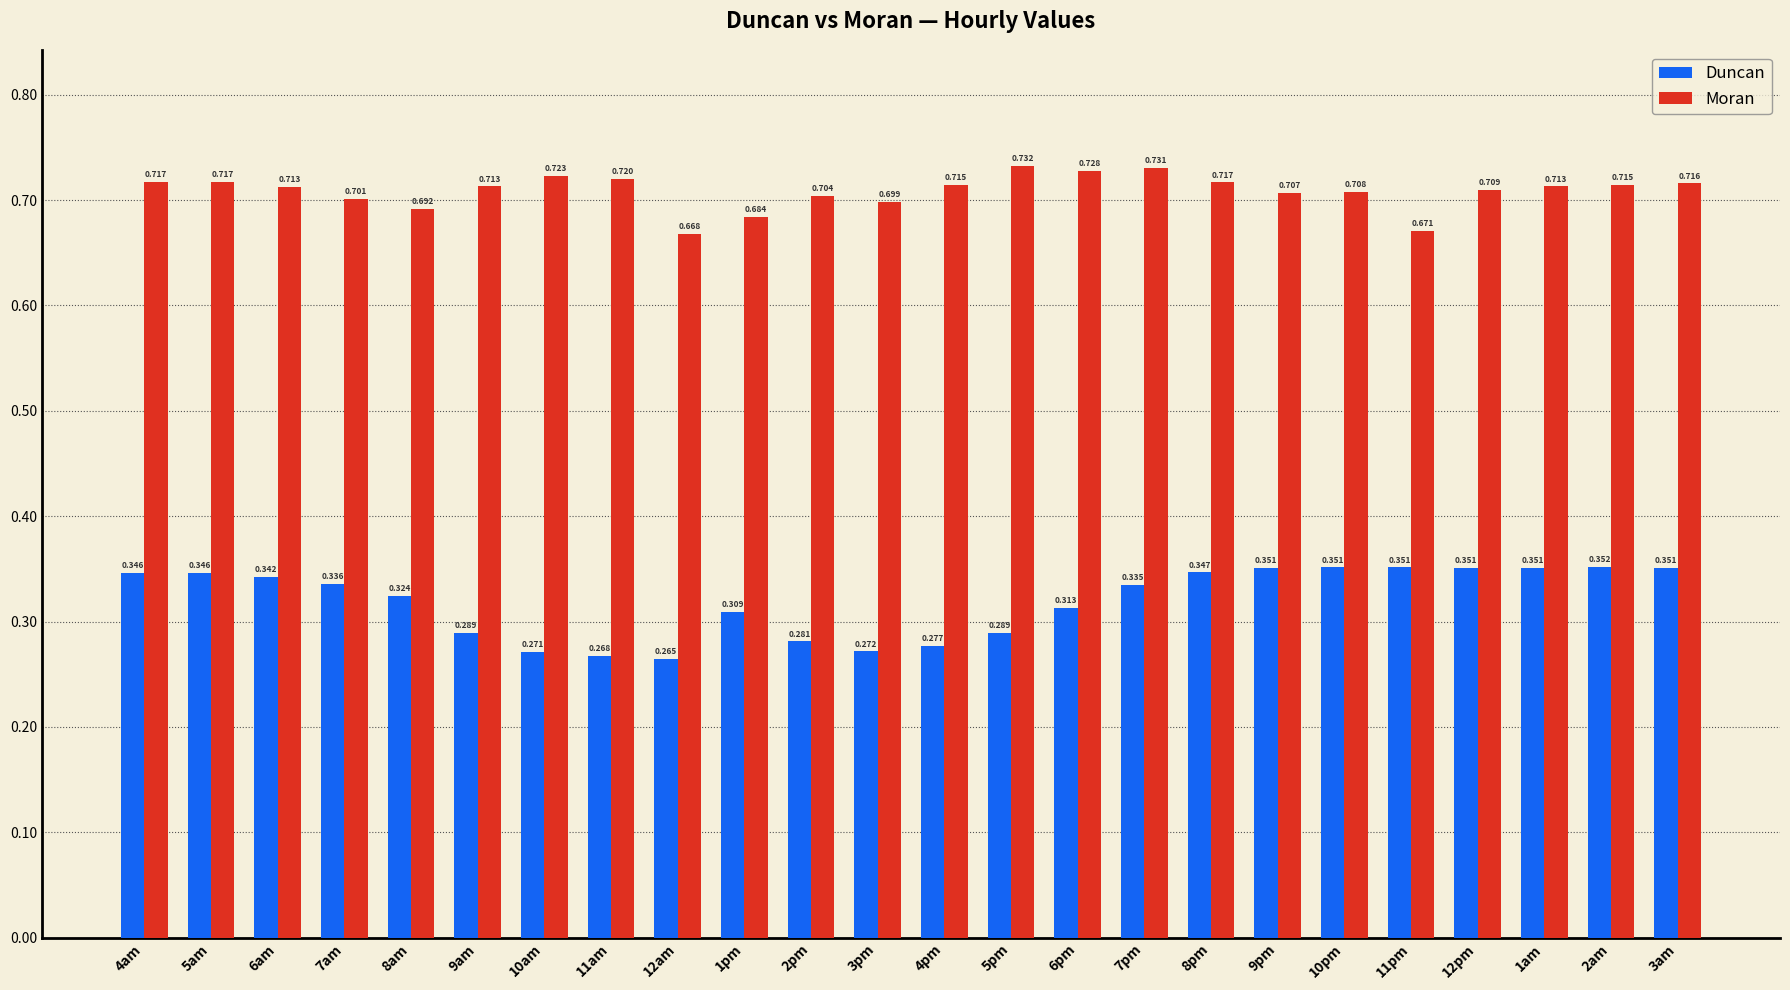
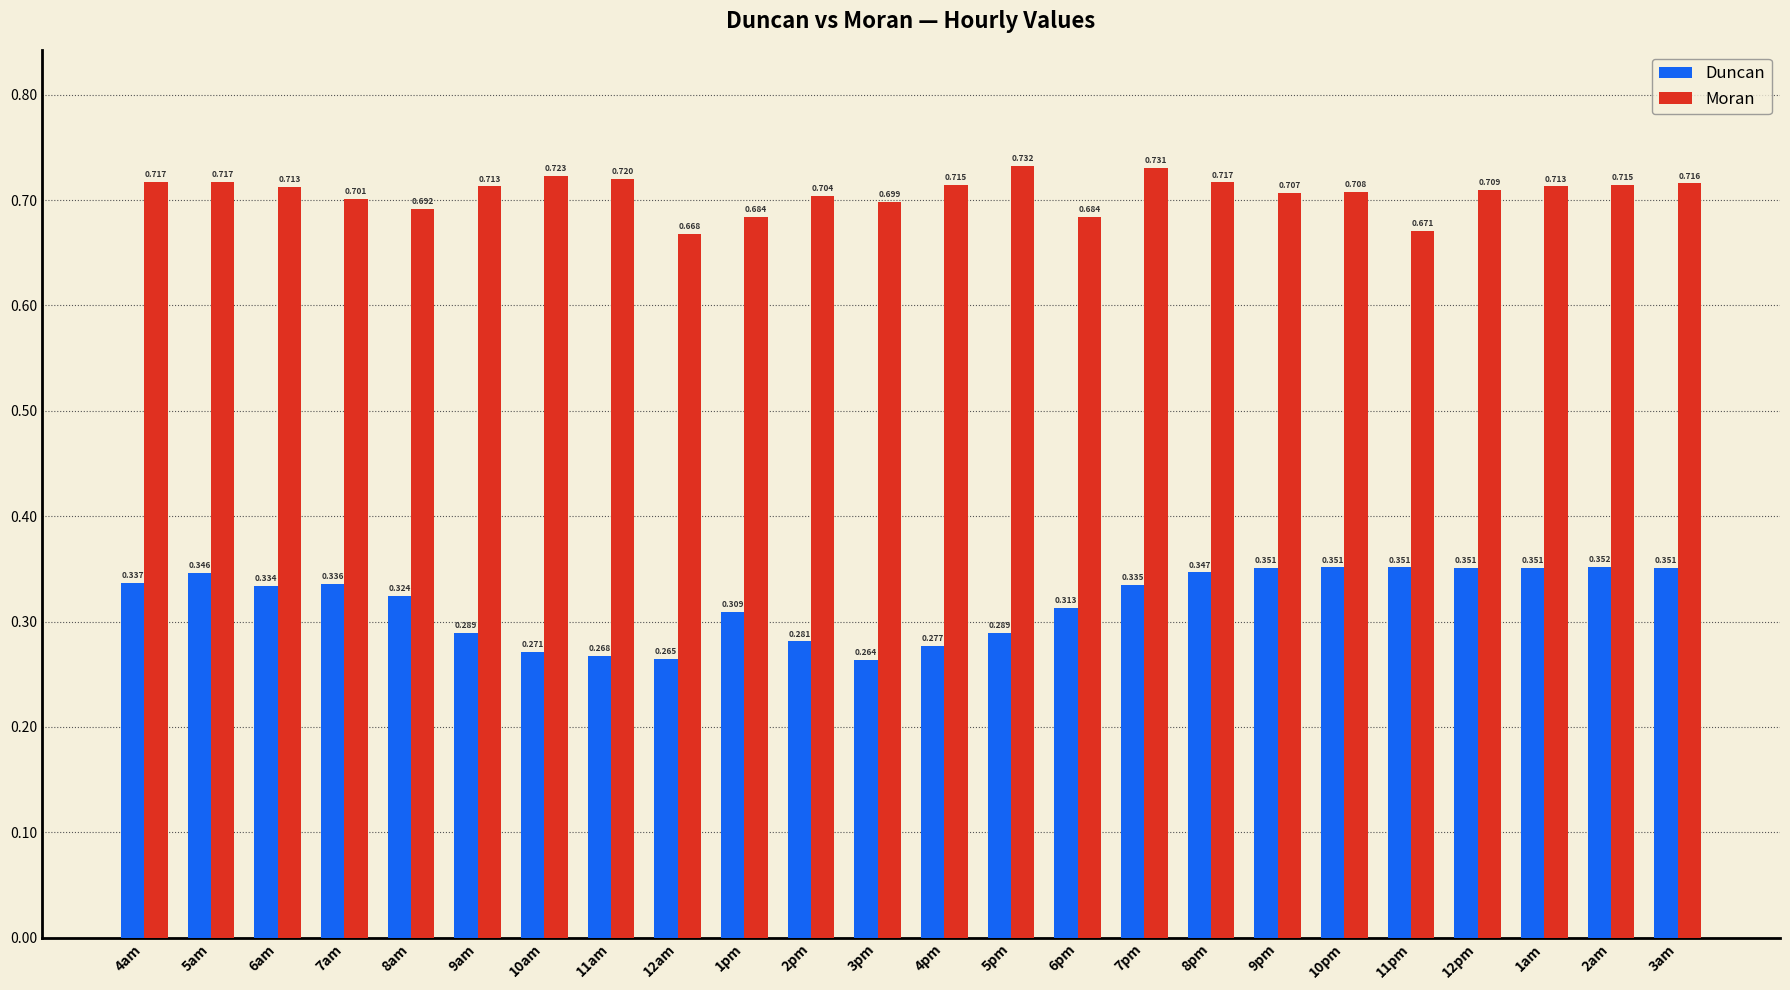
Duncan, 4am: 0.346 -> 0.337
Duncan, 6am: 0.342 -> 0.334
Duncan, 3pm: 0.272 -> 0.264
Moran, 6pm: 0.728 -> 0.684
